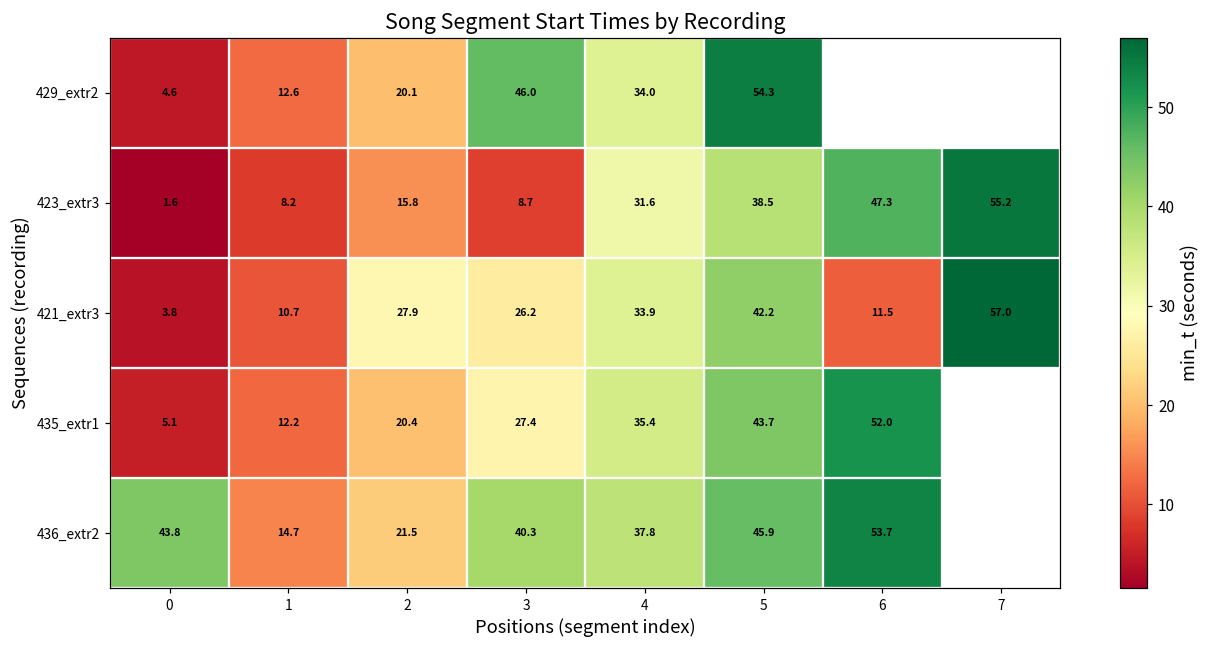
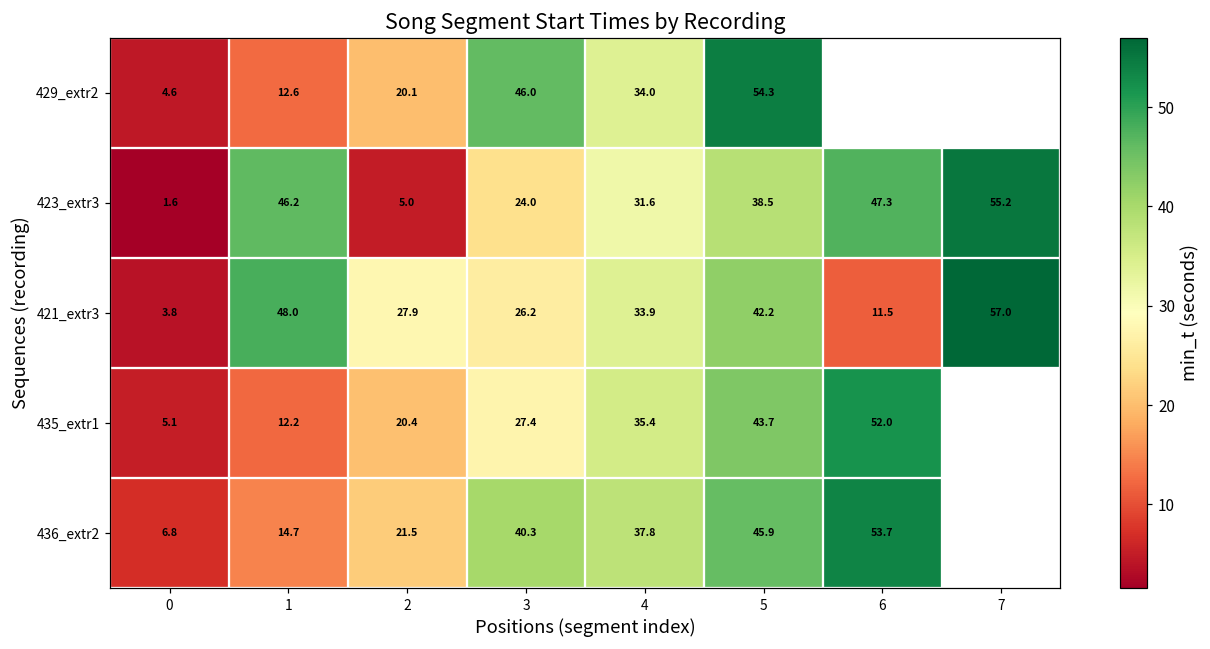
423_extr3, 1: 8.2 -> 46.2
423_extr3, 2: 15.8 -> 5.0
423_extr3, 3: 8.7 -> 24.0
421_extr3, 1: 10.7 -> 48.0
436_extr2, 0: 43.8 -> 6.8
